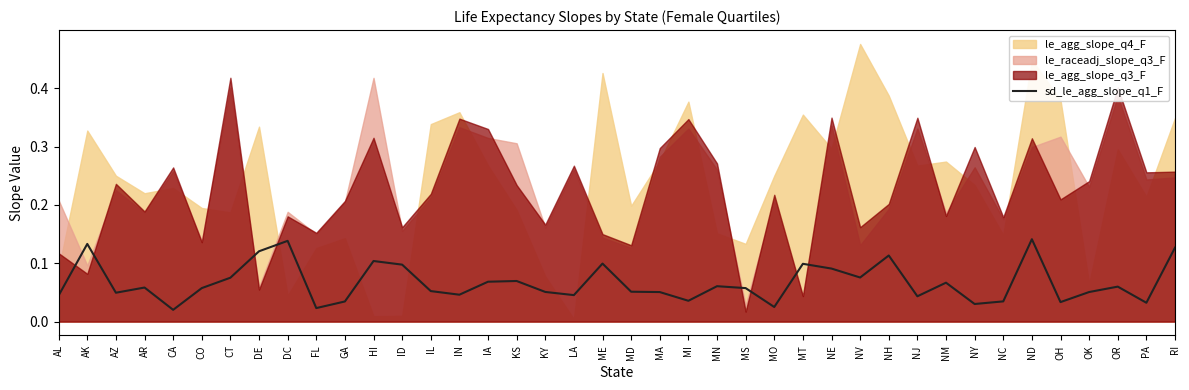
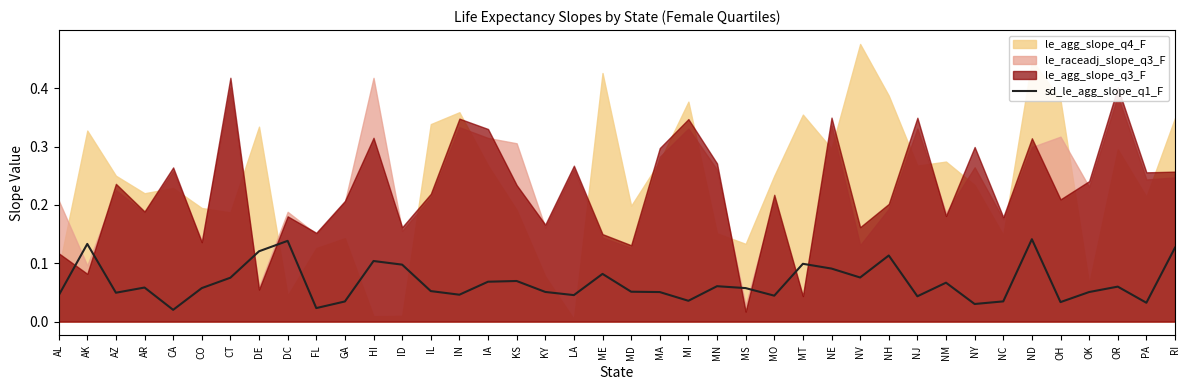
sd_le_agg_slope_q1_F, ME: 0.10 -> 0.08
sd_le_agg_slope_q1_F, MO: 0.03 -> 0.04
